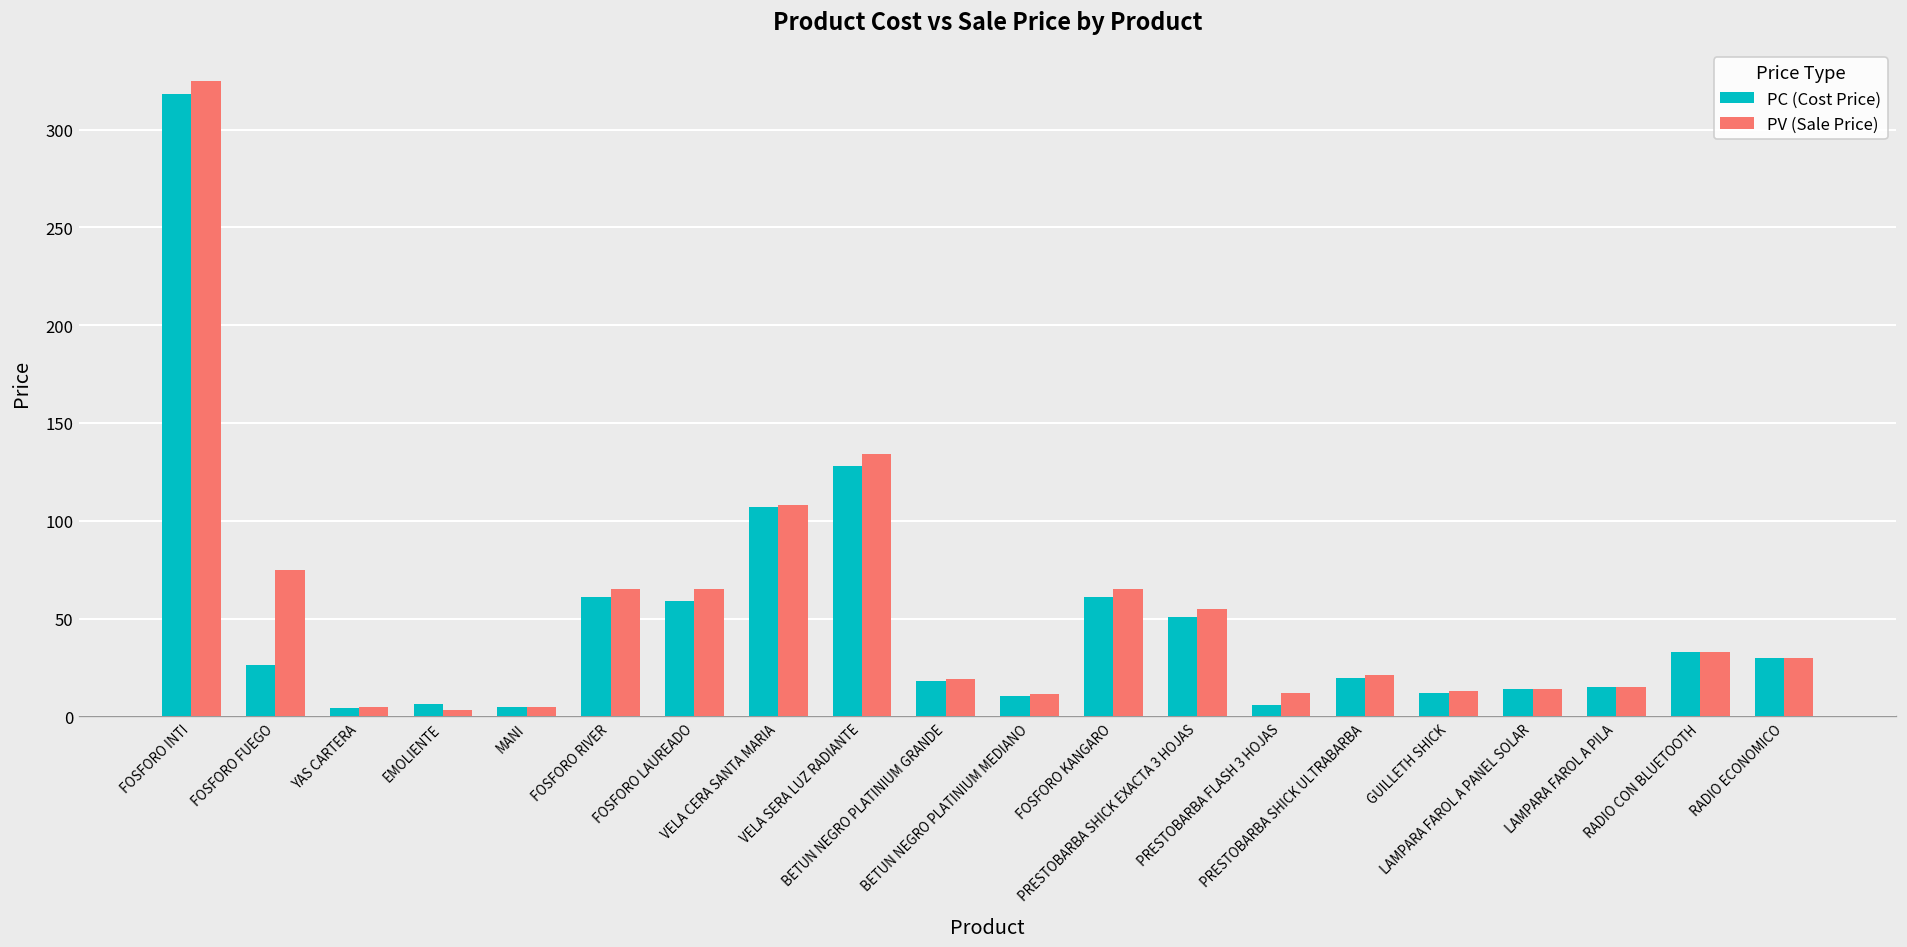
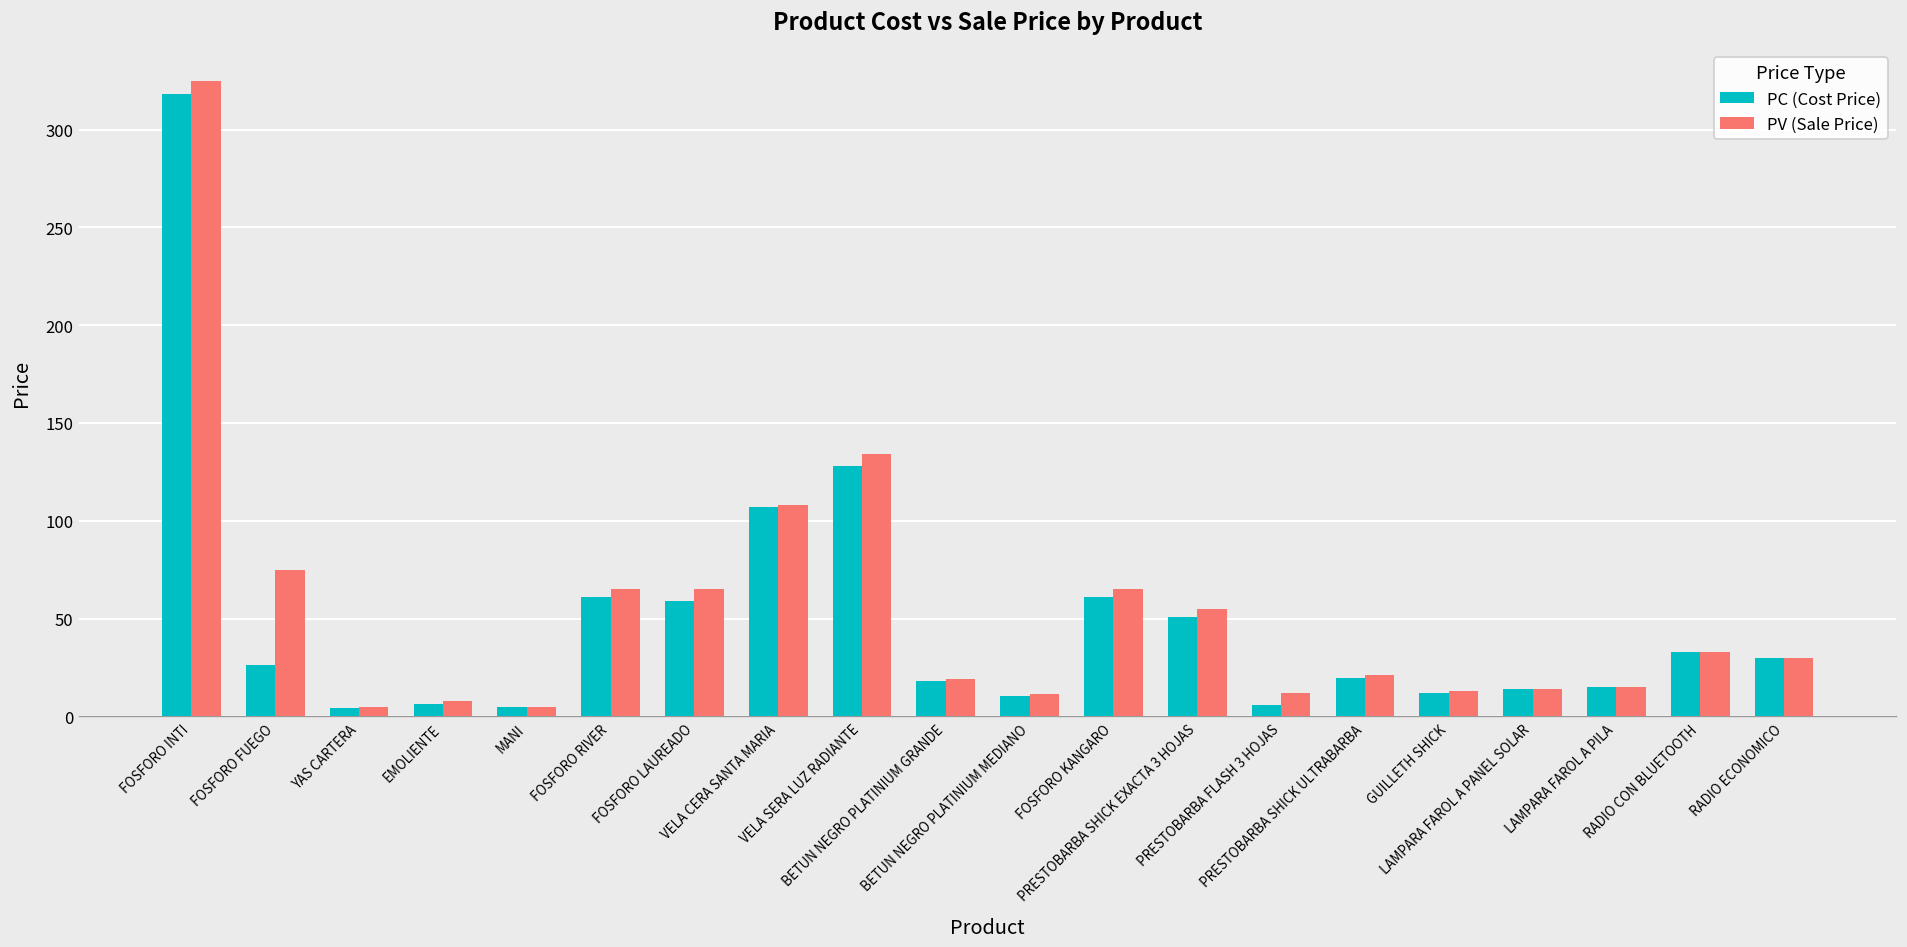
PV (Sale Price), EMOLIENTE: 3 -> 8
